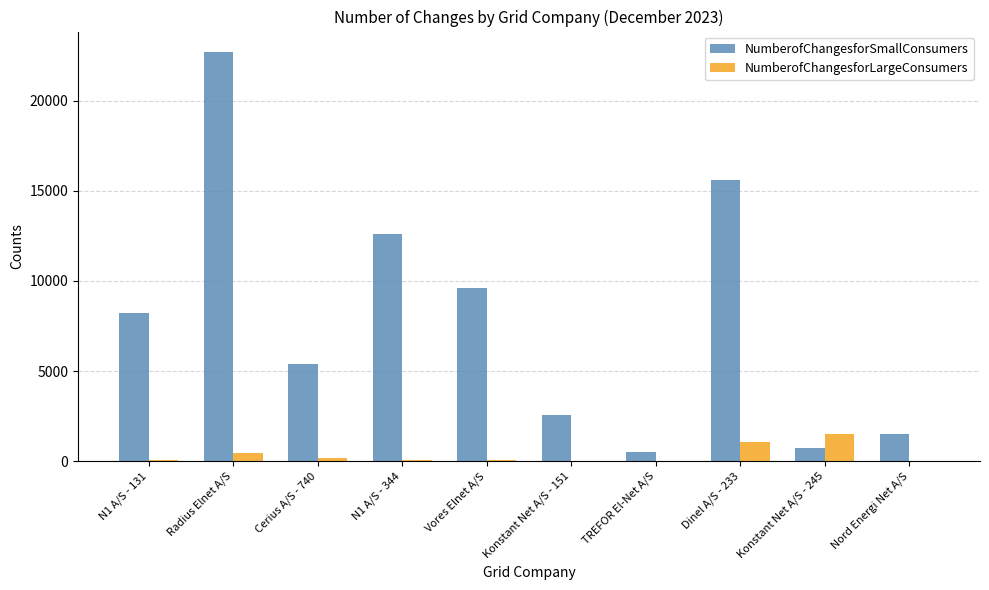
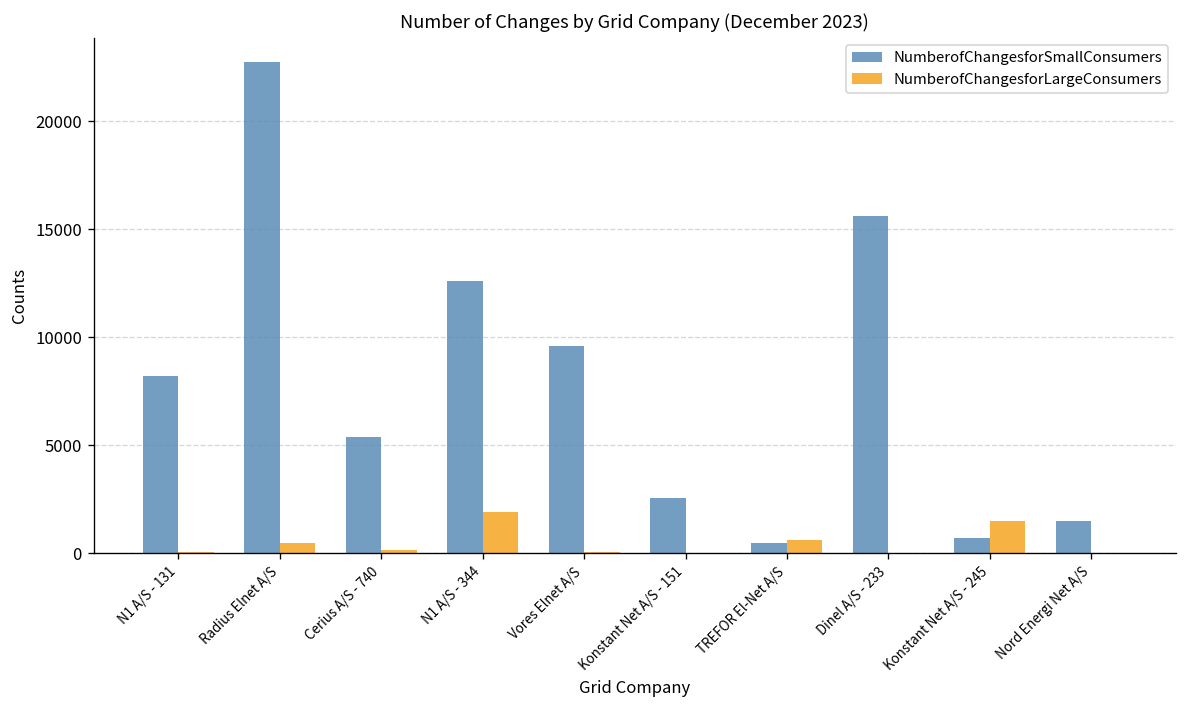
NumberofChangesforLargeConsumers, N1 A/S - 344: 100 -> 1900
NumberofChangesforLargeConsumers, TREFOR El-Net A/S: 0 -> 600
NumberofChangesforLargeConsumers, Dinel A/S - 233: 1100 -> 0
